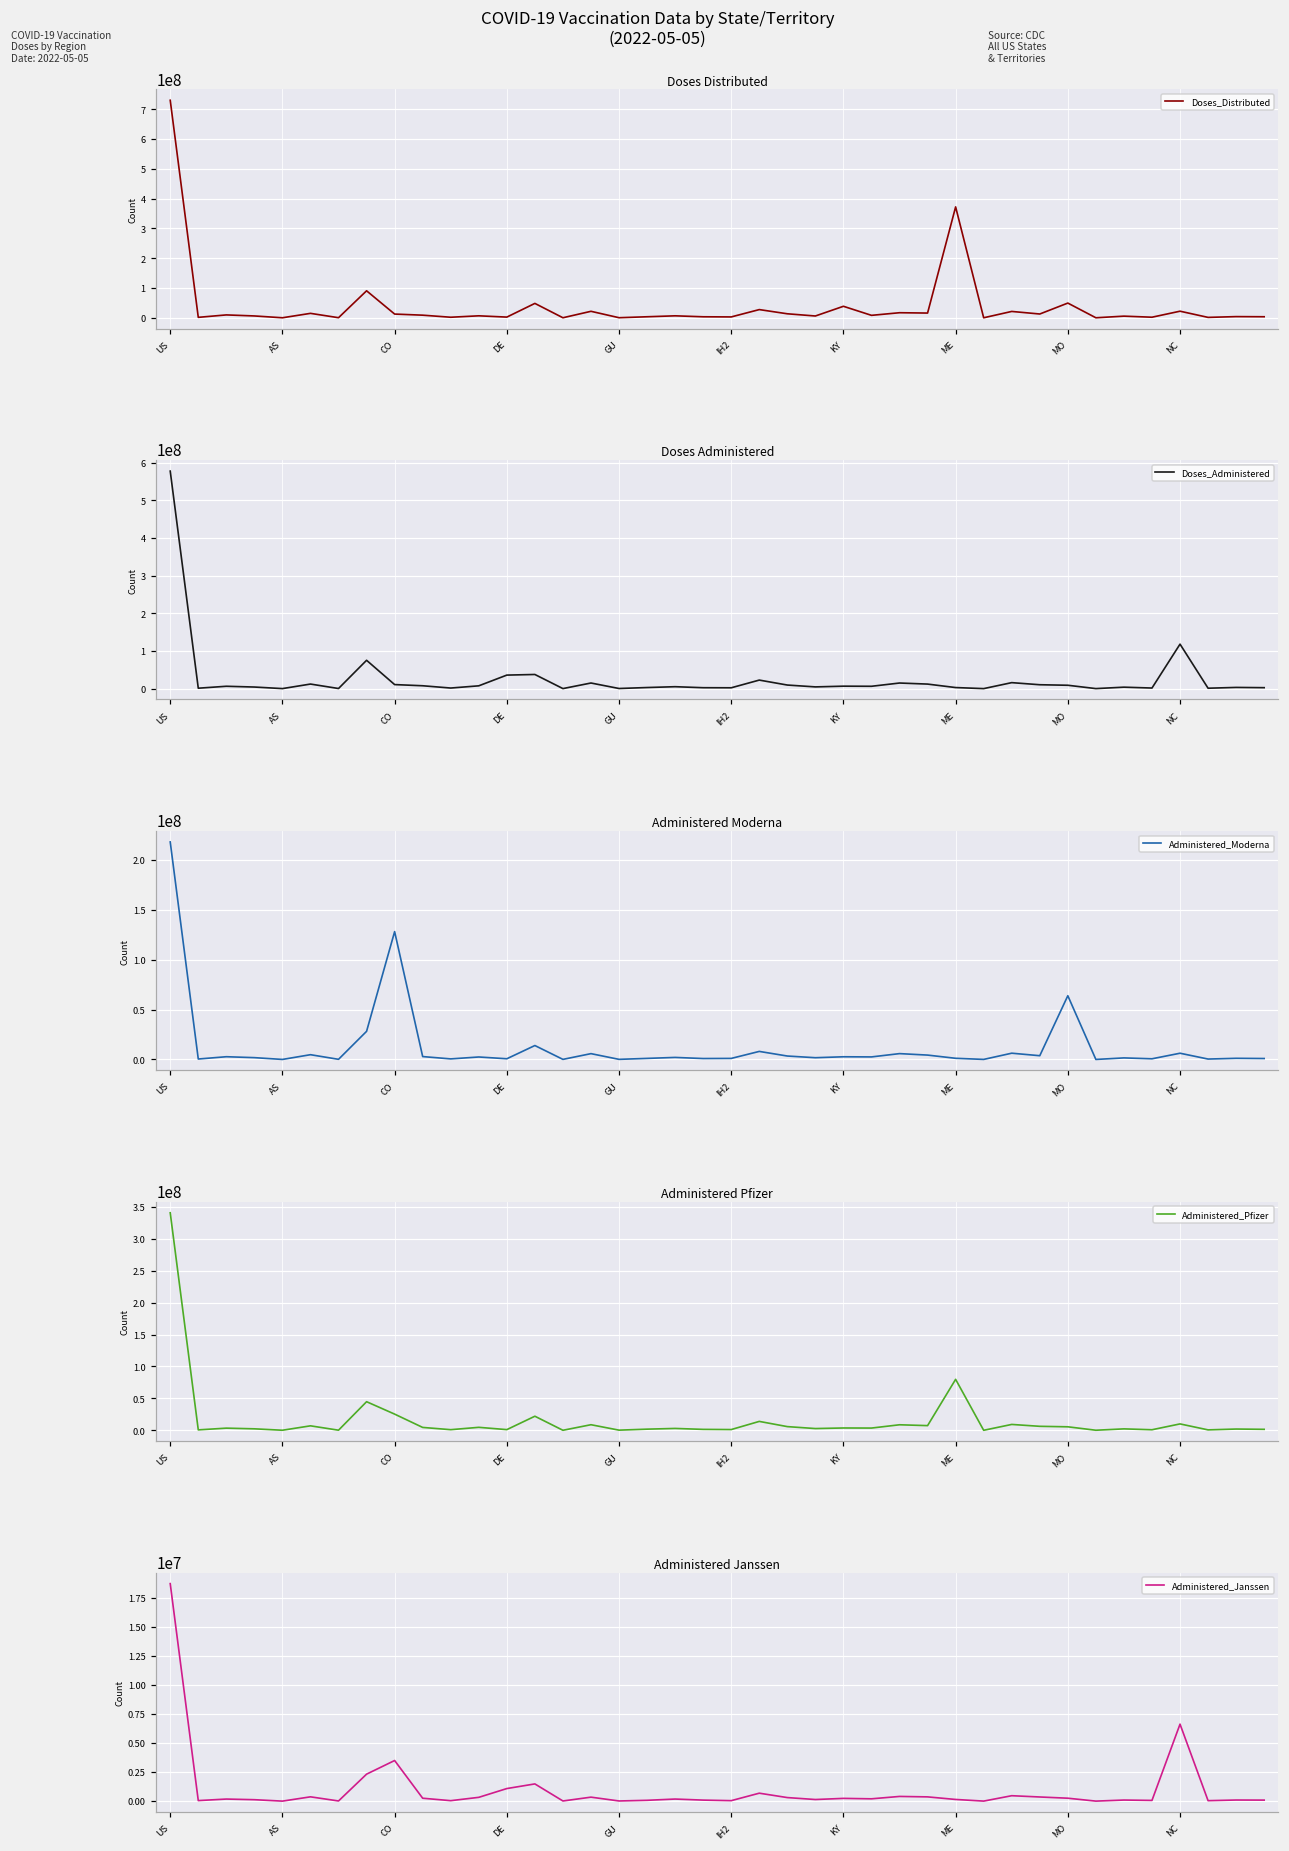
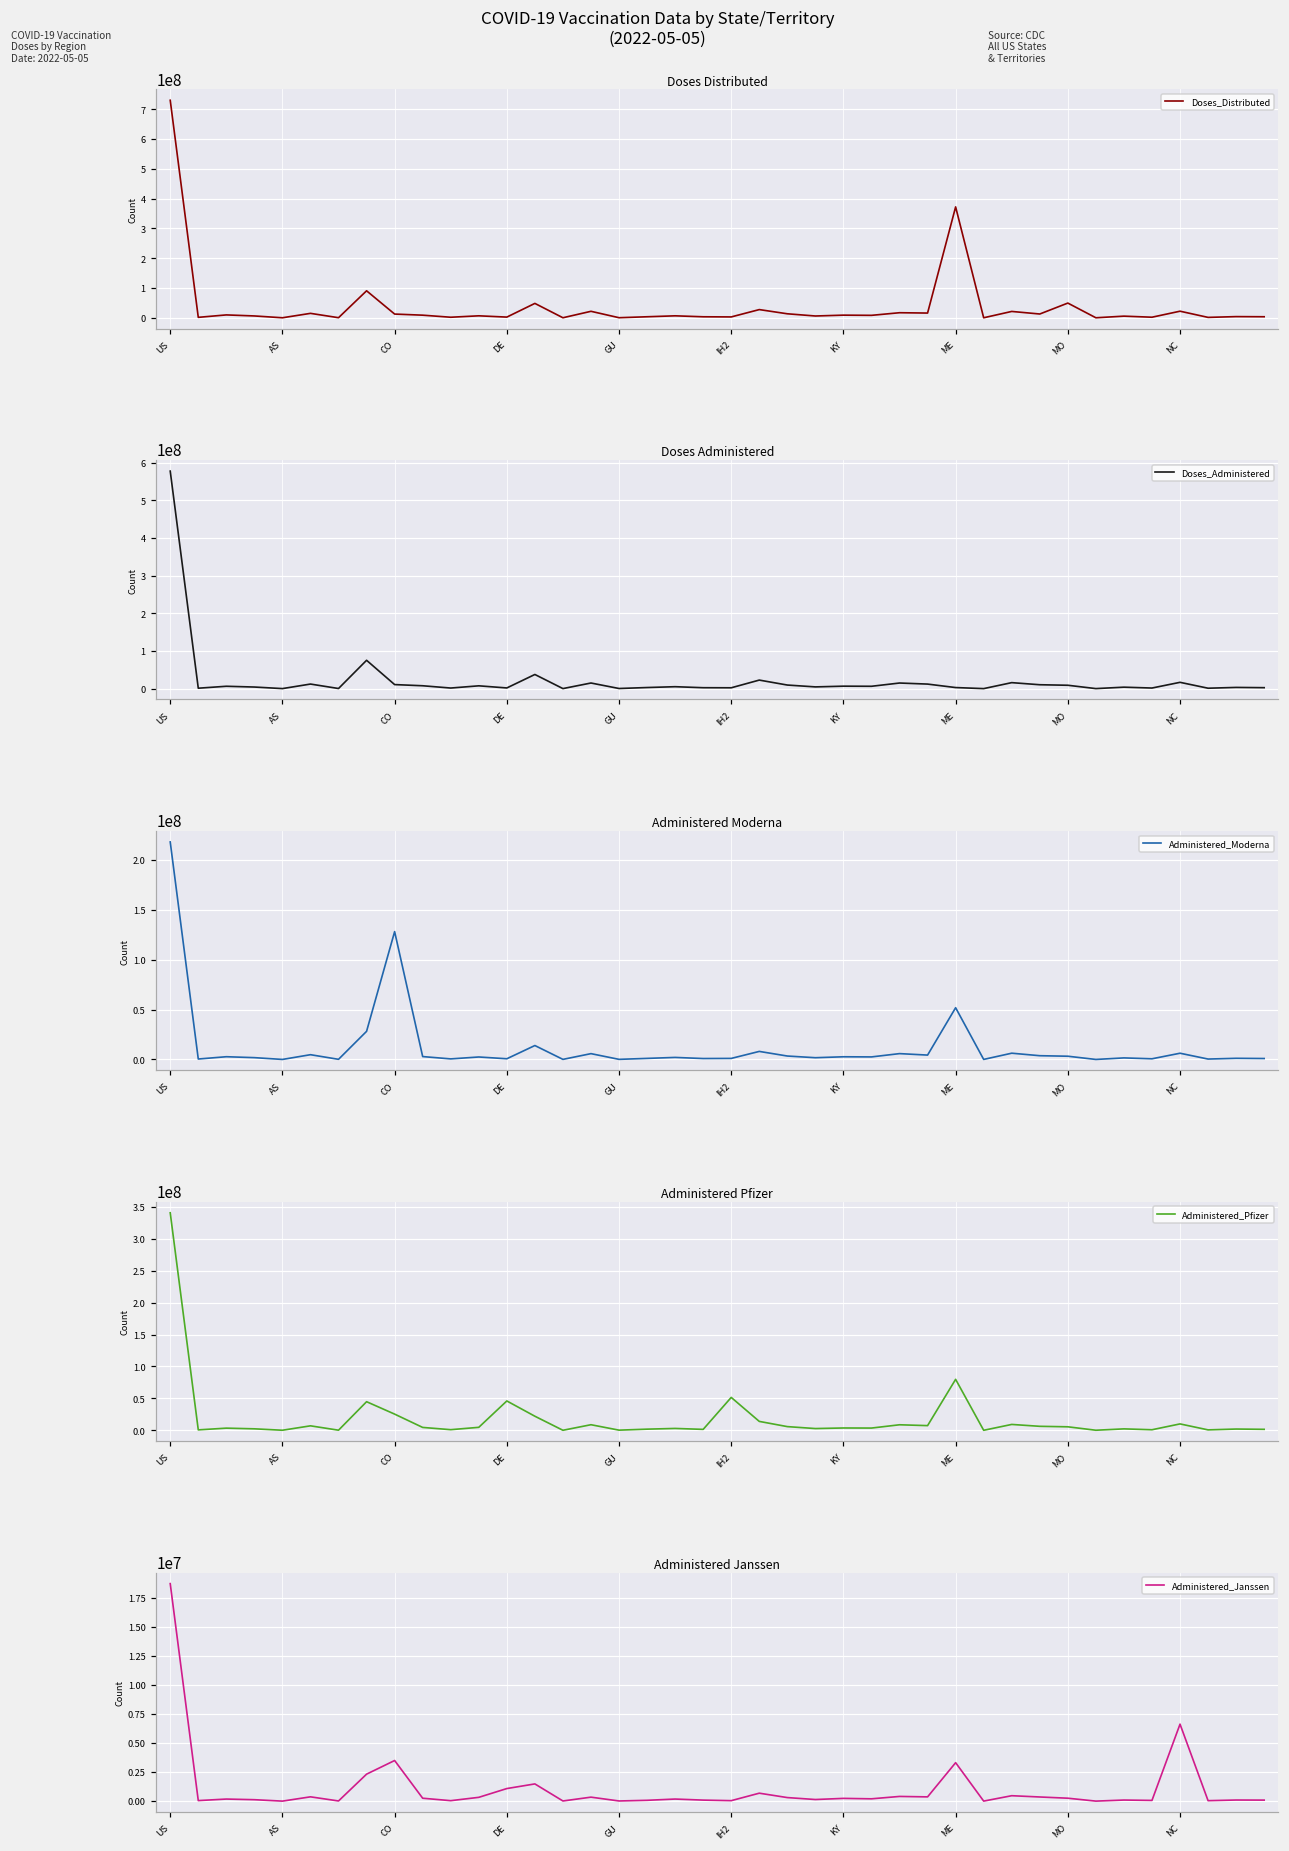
Doses Distributed, KY: 40000000 -> 10000000
Doses Administered, DE: 40000000 -> 0
Doses Administered, NC: 120000000 -> 20000000
Administered Moderna, ME: 0 -> 50000000
Administered Moderna, MO: 60000000 -> 0
Administered Pfizer, DE: 0 -> 50000000
Administered Pfizer, IH2: 0 -> 50000000
Administered Janssen, ME: 100000 -> 3300000
